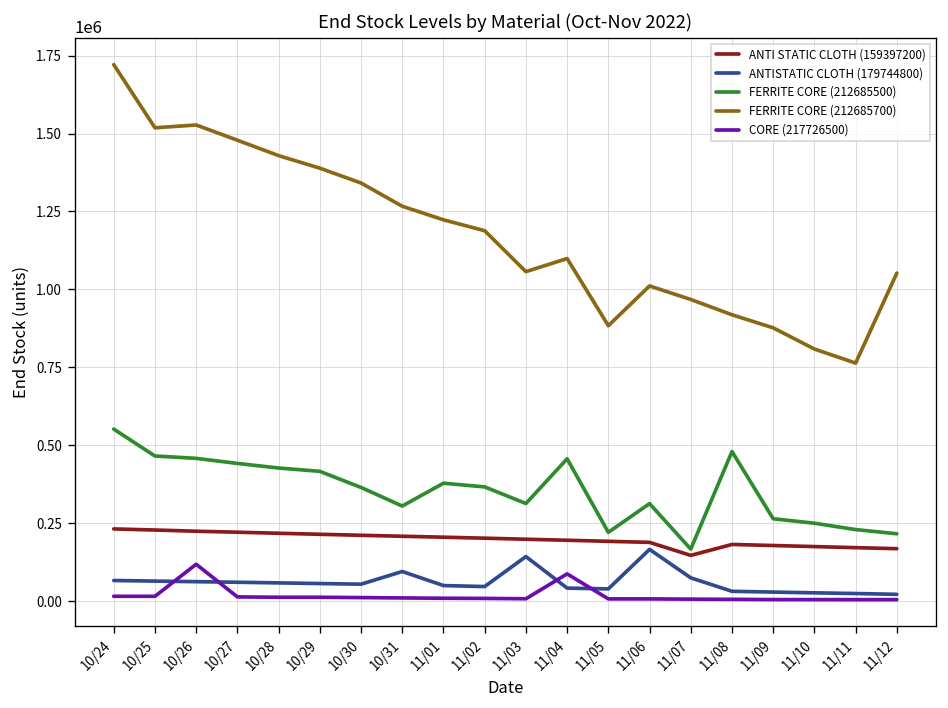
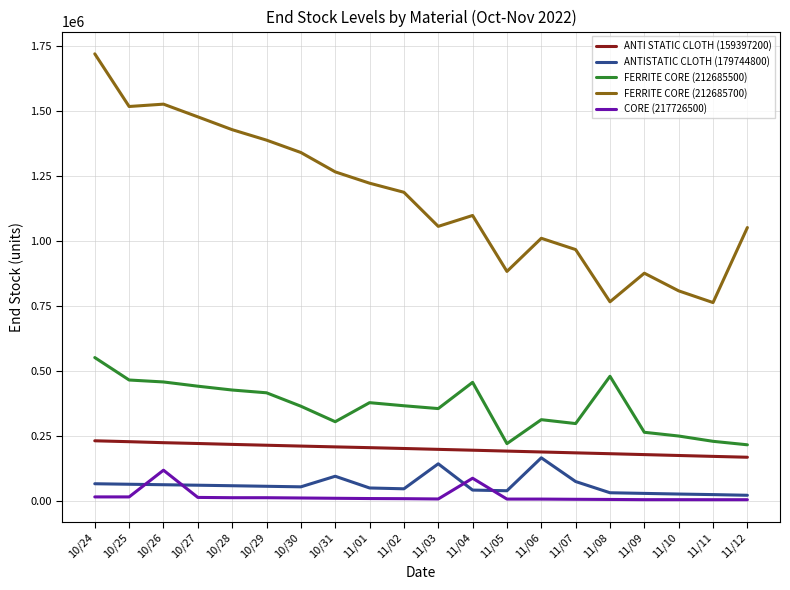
FERRITE CORE (212685500), 11/03: 310000 -> 360000
ANTI STATIC CLOTH (159397200), 11/07: 150000 -> 190000
FERRITE CORE (212685500), 11/07: 170000 -> 300000
FERRITE CORE (212685700), 11/08: 920000 -> 770000
